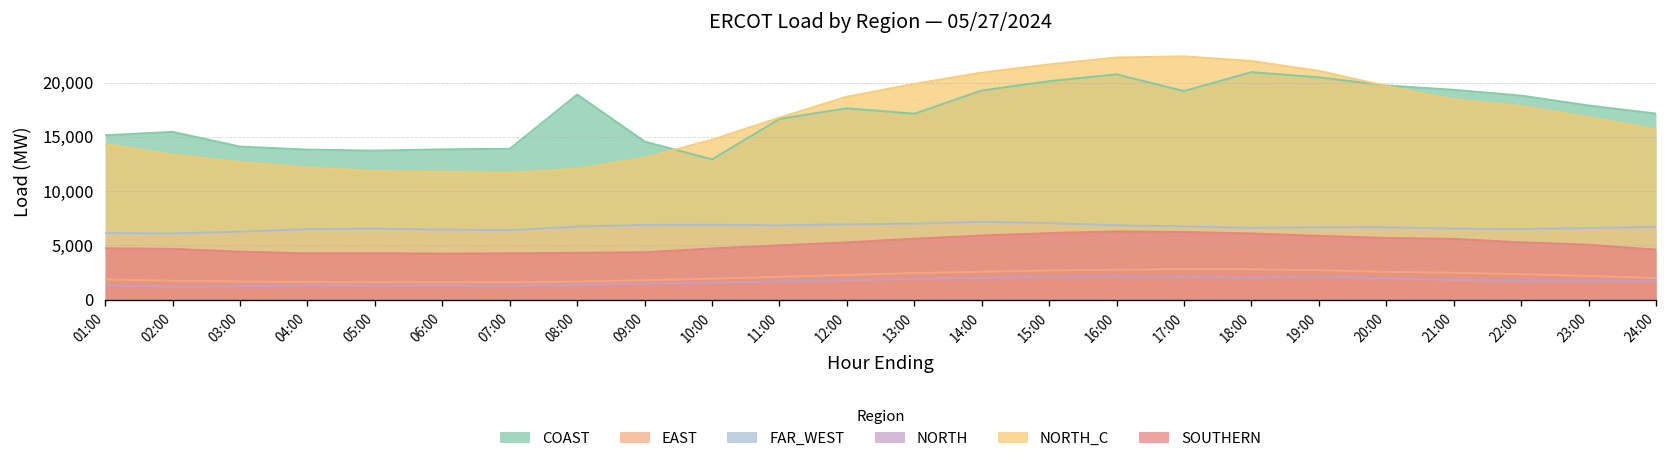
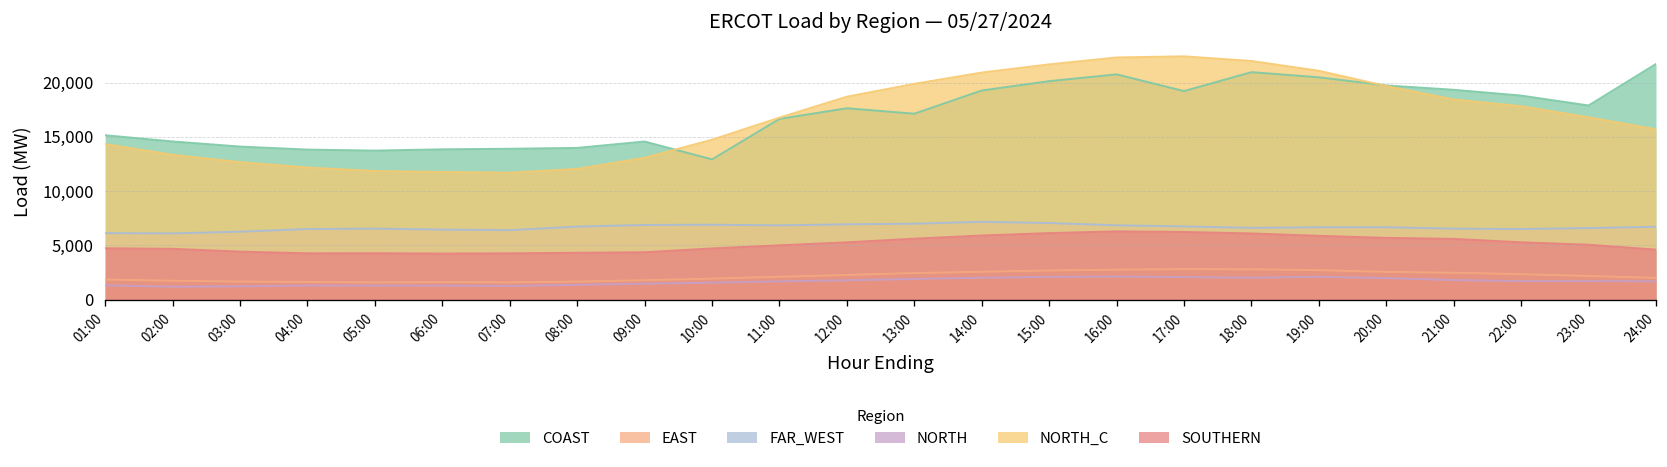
COAST, 02:00: 15,500 -> 14,600
COAST, 08:00: 19,000 -> 14,000
COAST, 24:00: 17,000 -> 22,000
